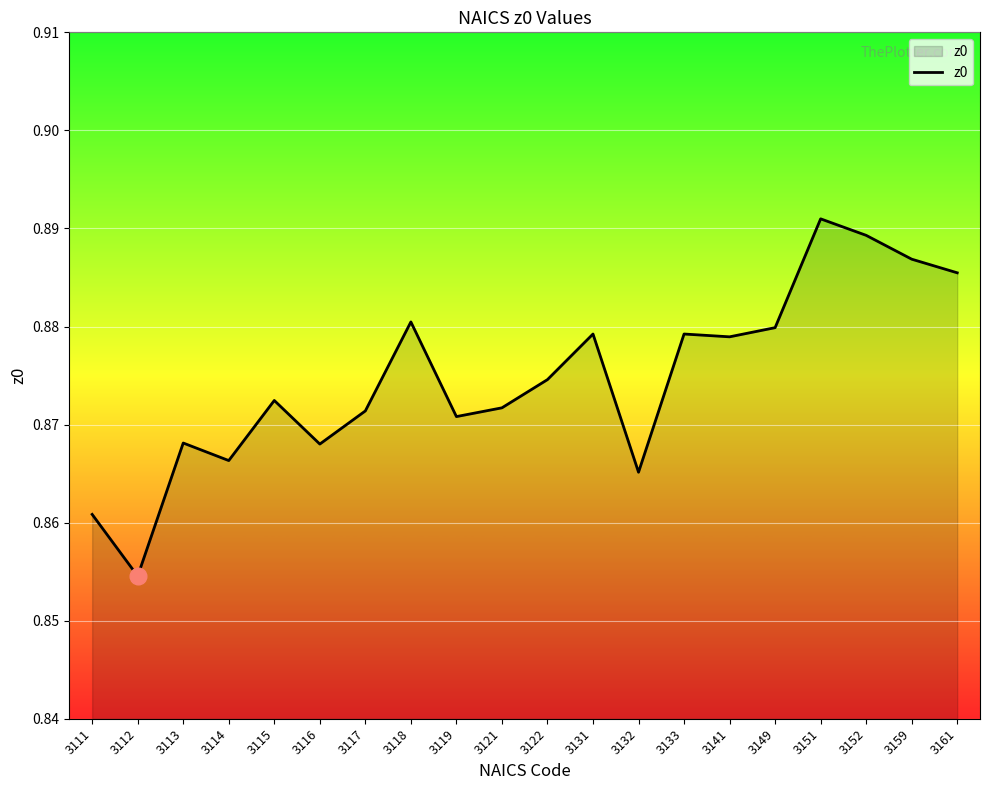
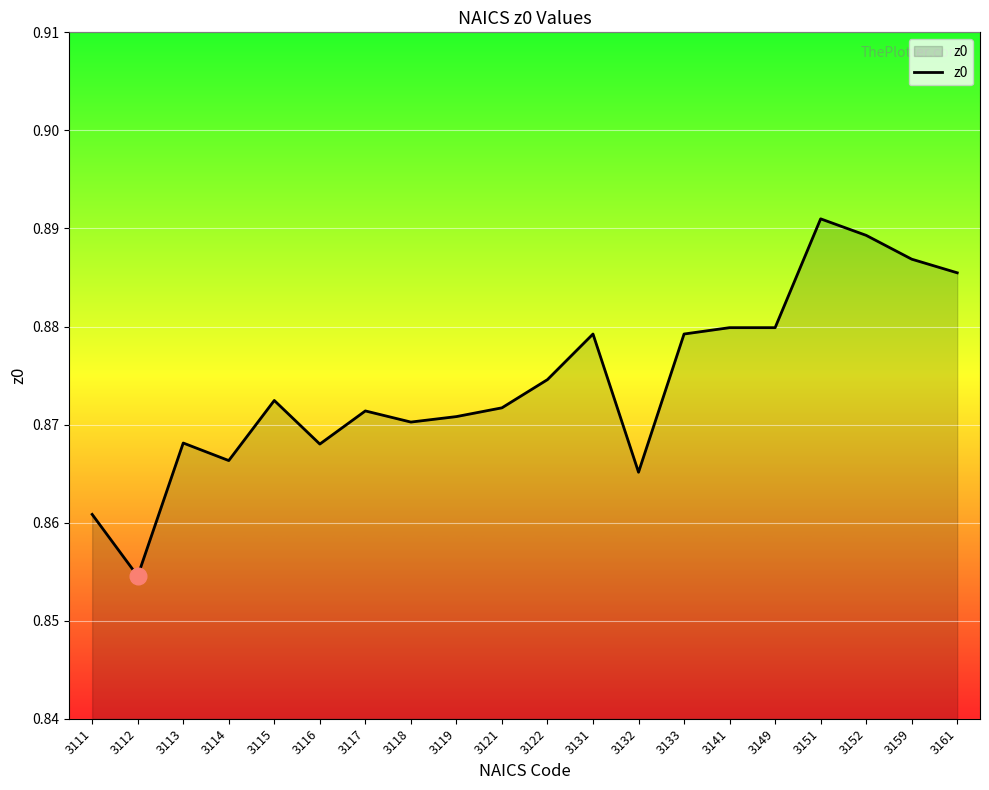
z0, 3118: 0.880 -> 0.870
z0, 3141: 0.879 -> 0.880
